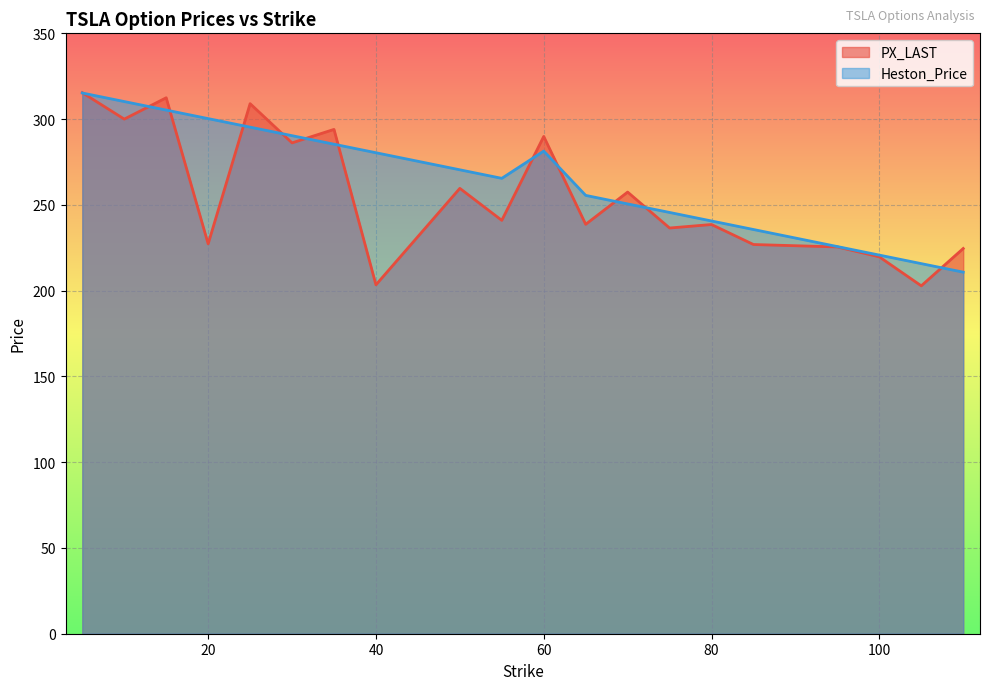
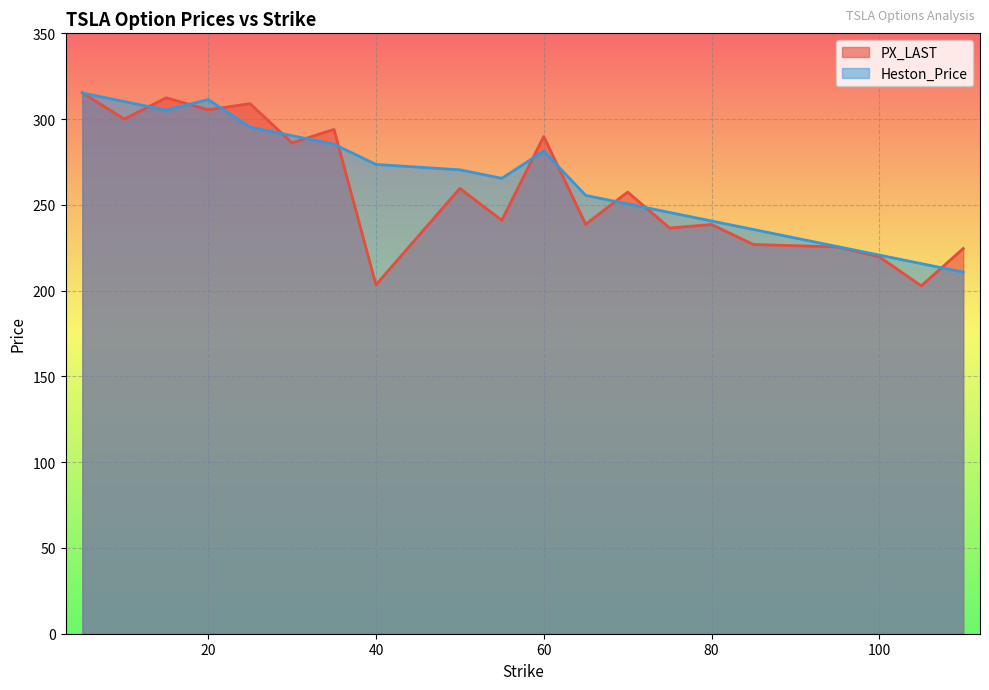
PX_LAST, 20: 227 -> 305
Heston_Price, 20: 300 -> 311
Heston_Price, 40: 280 -> 274
